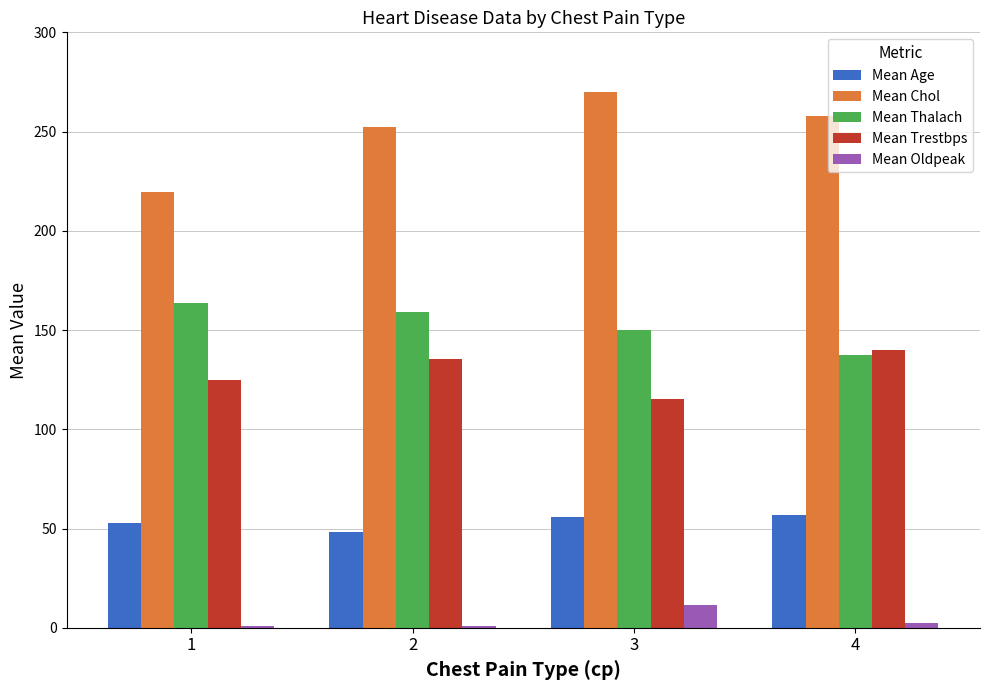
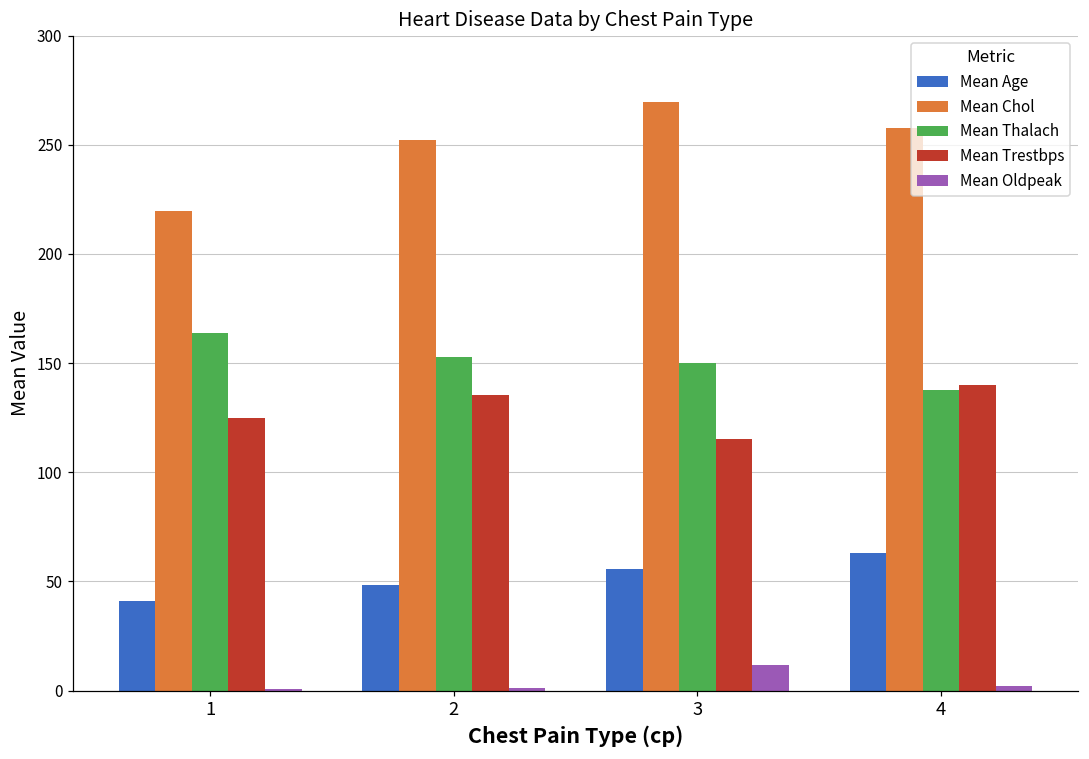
Mean Age, 1: 53 -> 41
Mean Thalach, 2: 159 -> 153
Mean Age, 4: 57 -> 63
